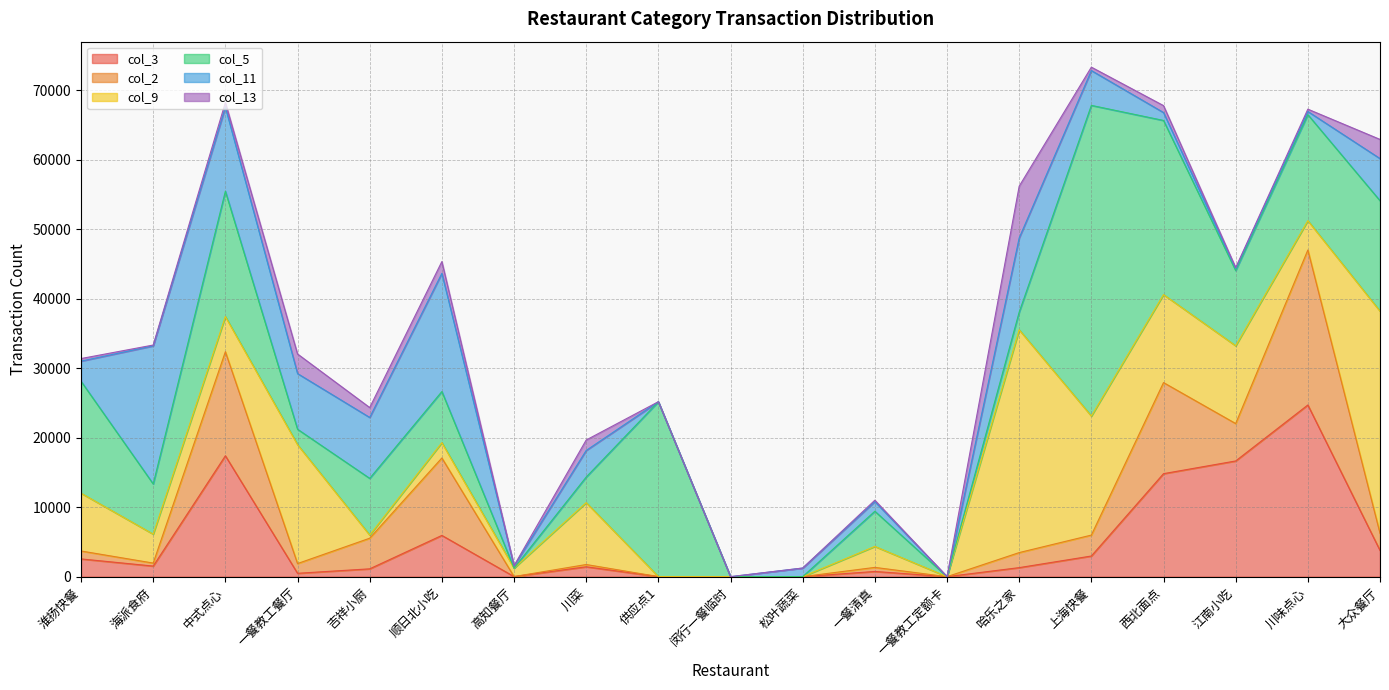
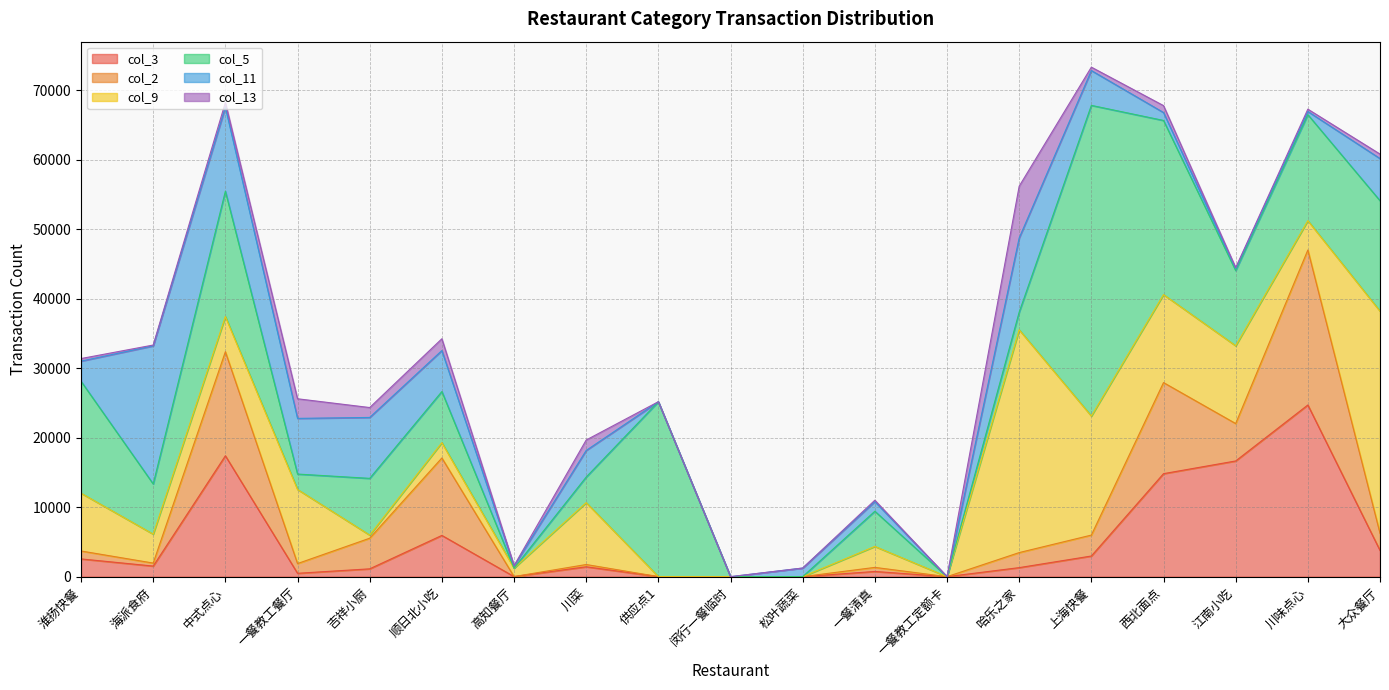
col_9, 一餐教工餐厅: 17000 -> 11000
col_11, 顺日北小吃: 17000 -> 6000
col_13, 大众餐厅: 3000 -> 1000
